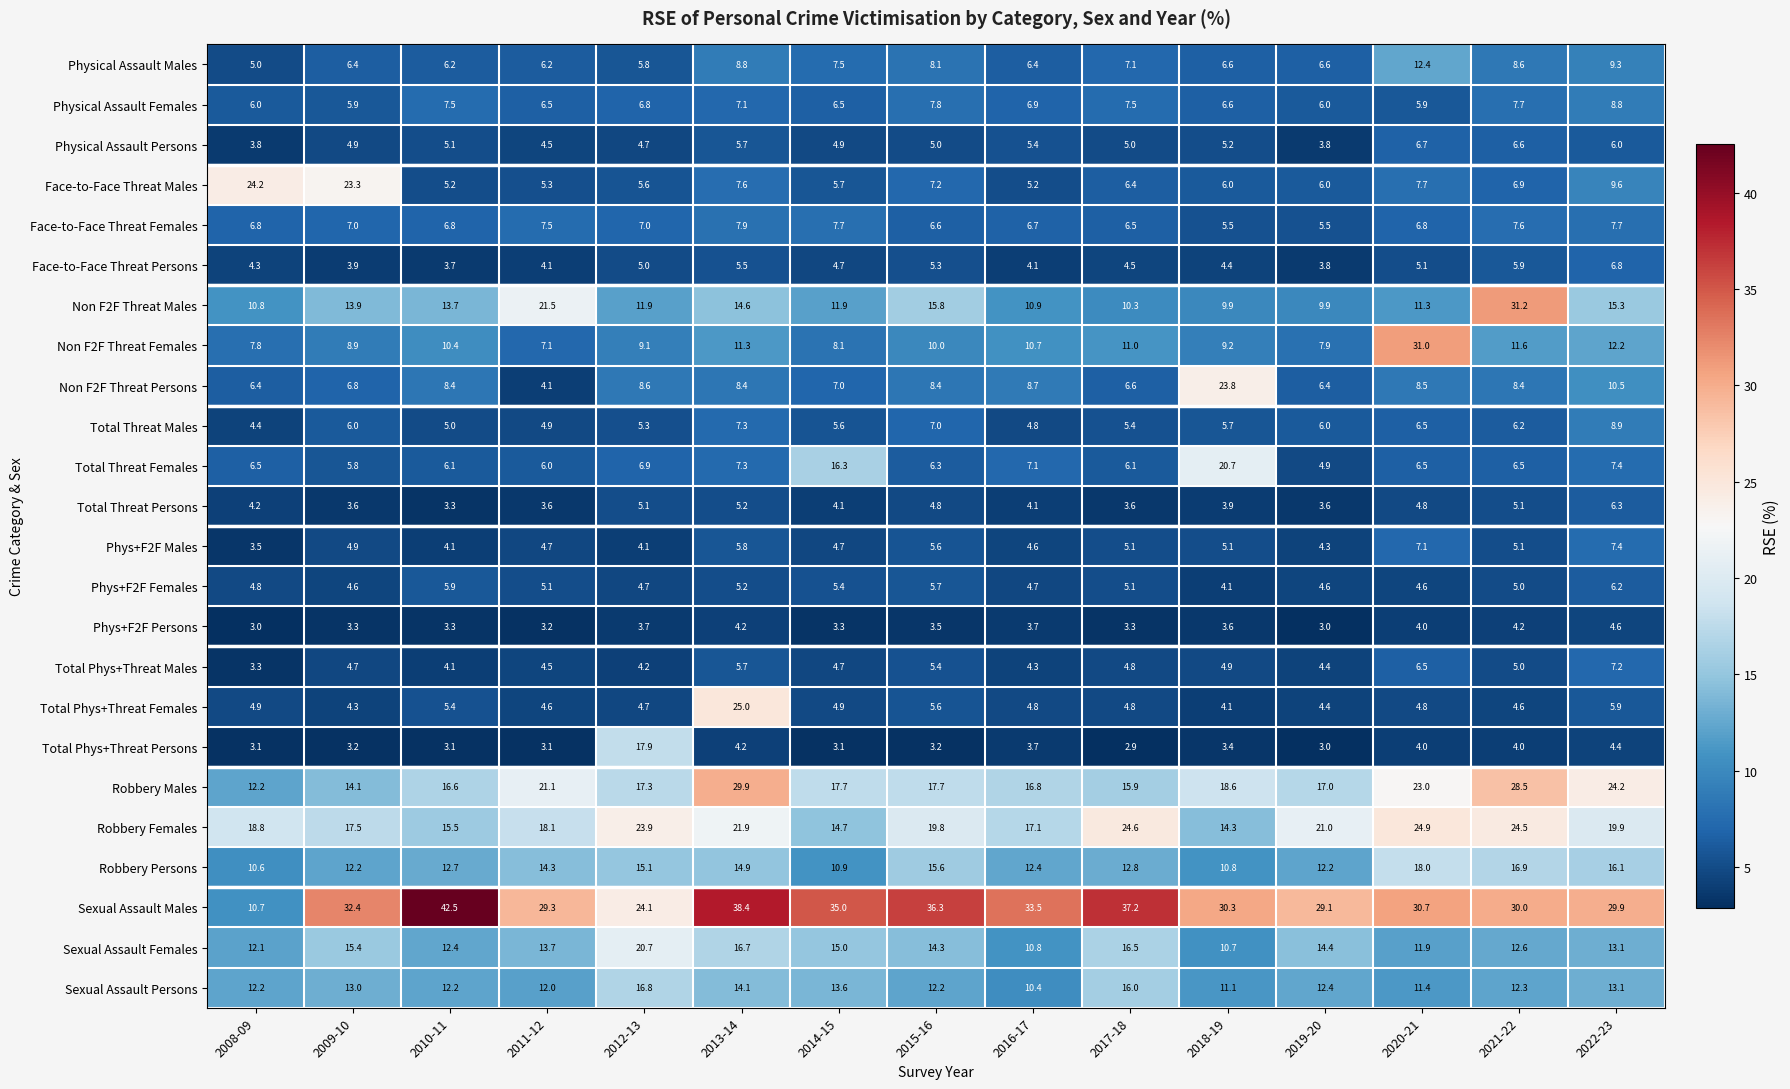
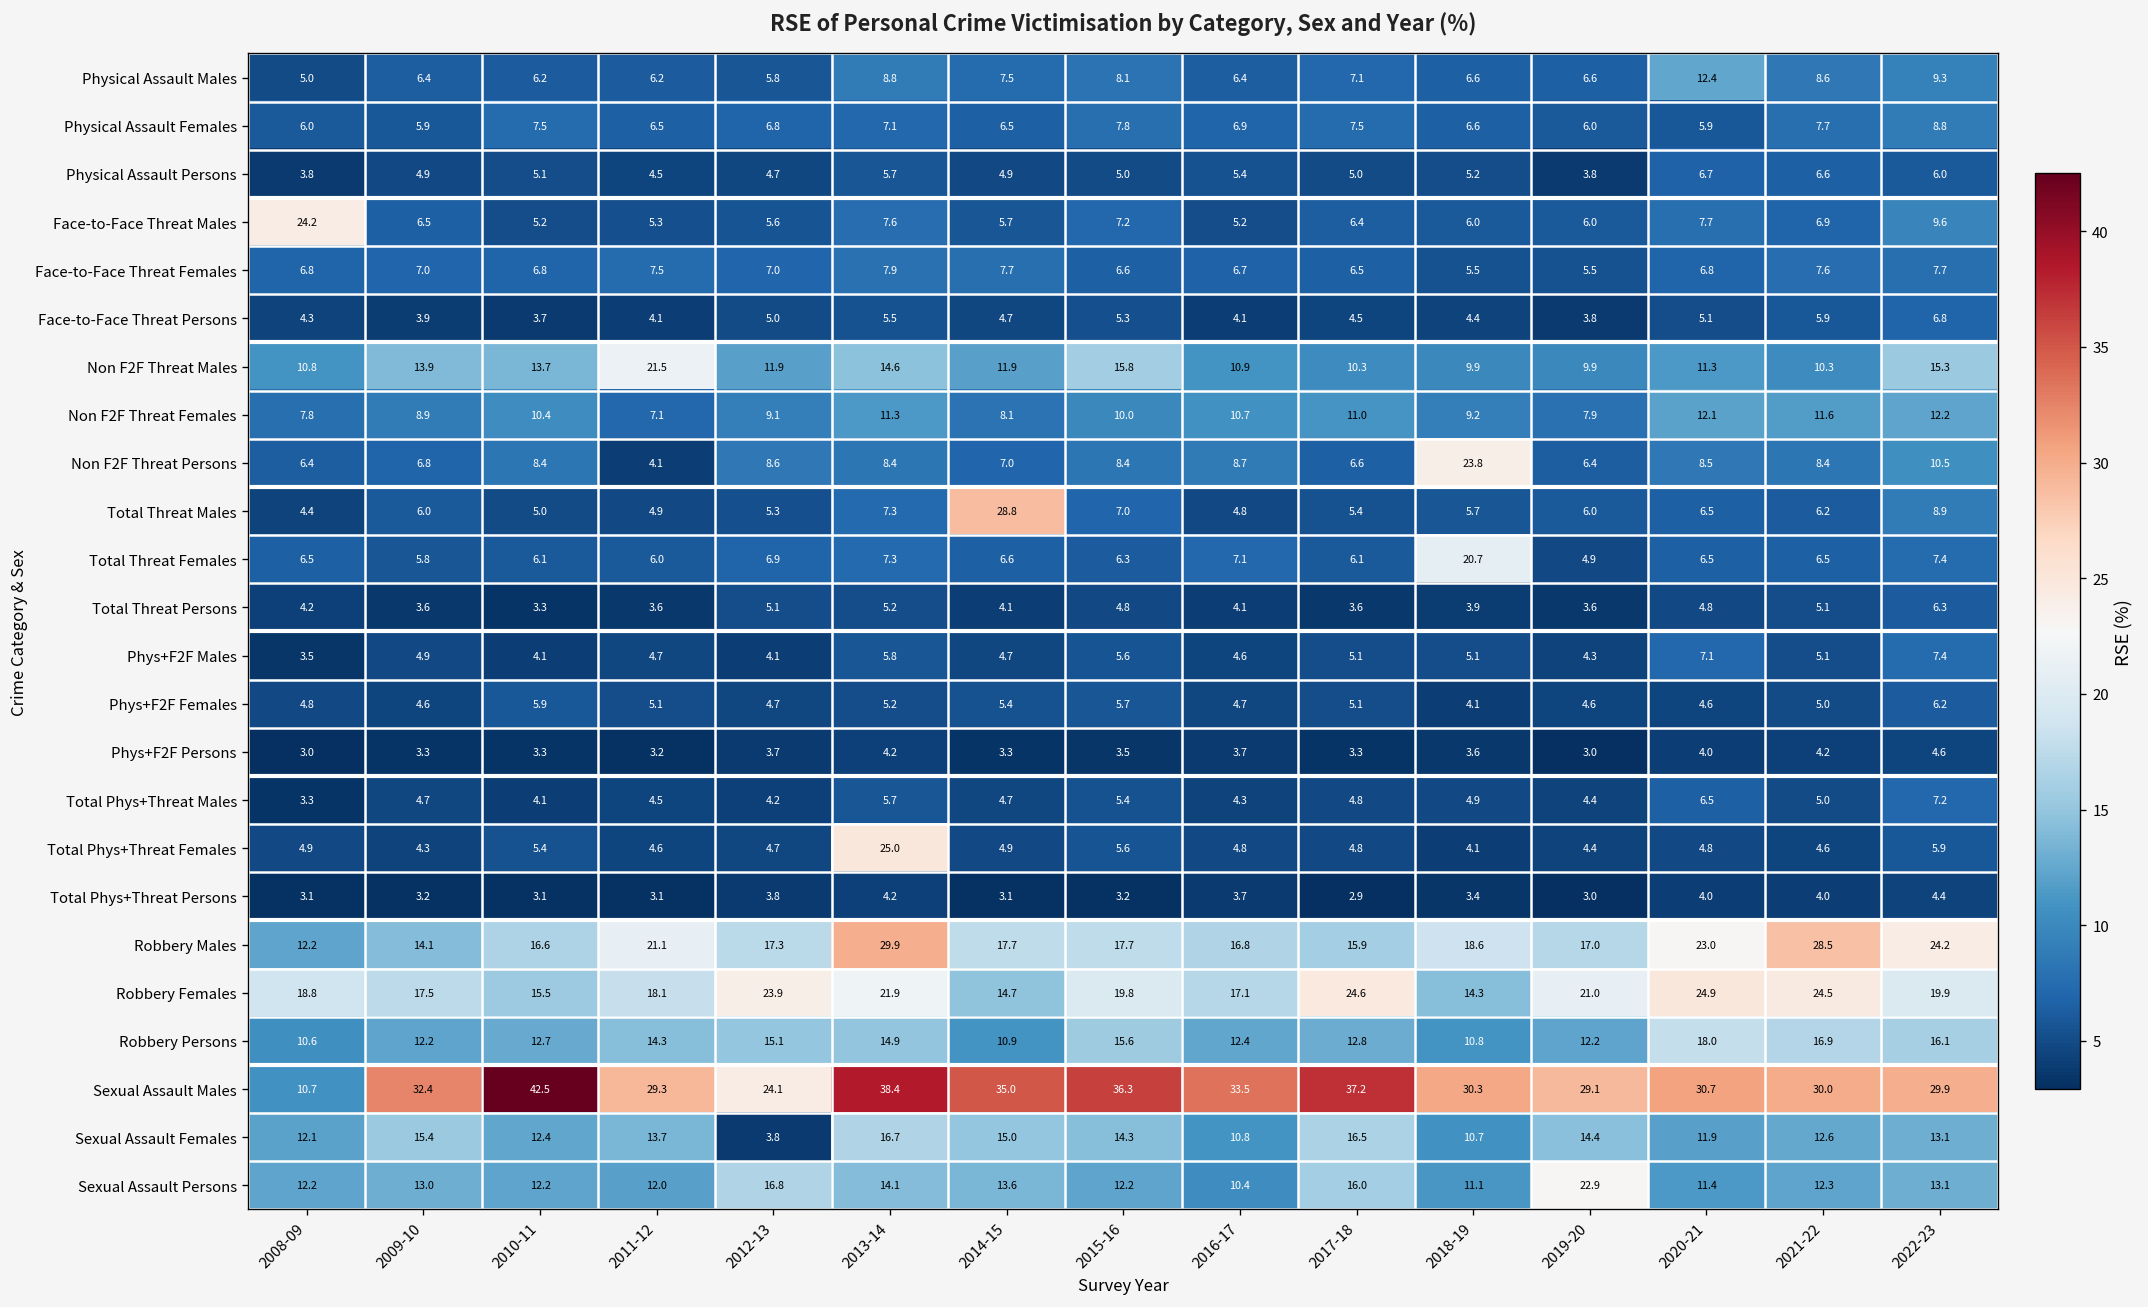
Face-to-Face Threat Males, 2009-10: 23.3 -> 6.5
Non F2F Threat Males, 2021-22: 31.2 -> 10.3
Non F2F Threat Females, 2020-21: 31.0 -> 12.1
Total Threat Males, 2014-15: 5.6 -> 28.8
Total Threat Females, 2014-15: 16.3 -> 6.6
Total Phys+Threat Persons, 2012-13: 17.9 -> 3.8
Sexual Assault Females, 2012-13: 20.7 -> 3.8
Sexual Assault Persons, 2019-20: 12.4 -> 22.9
